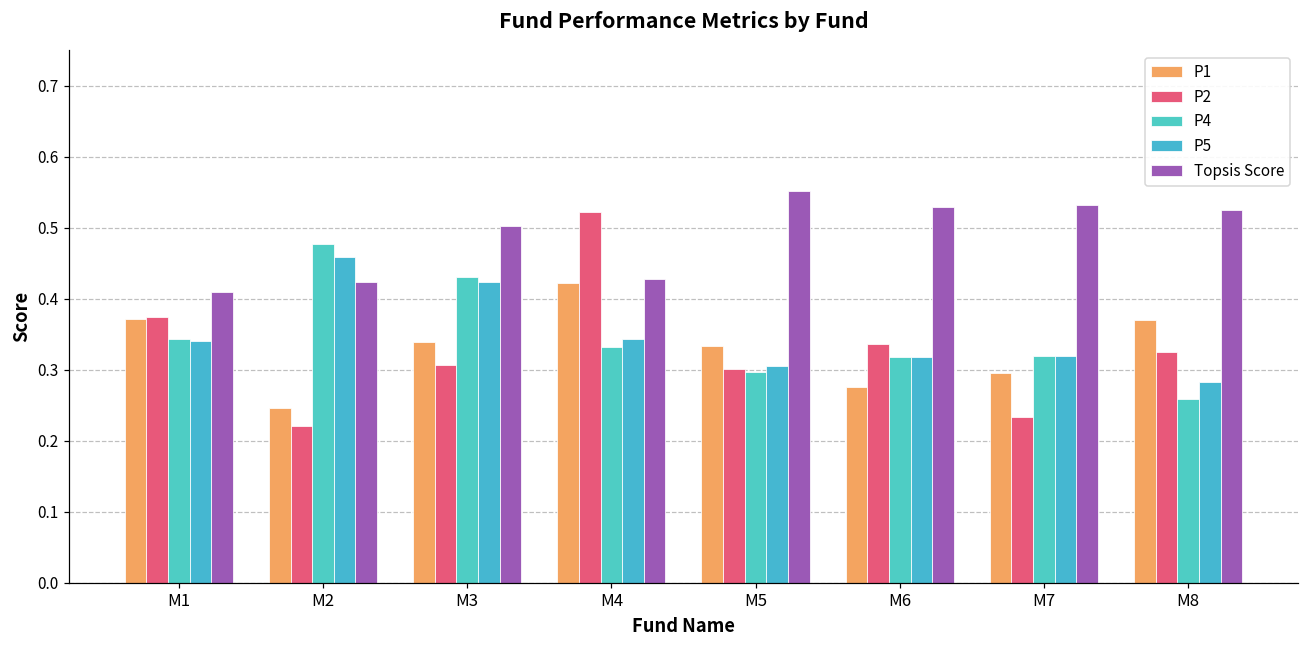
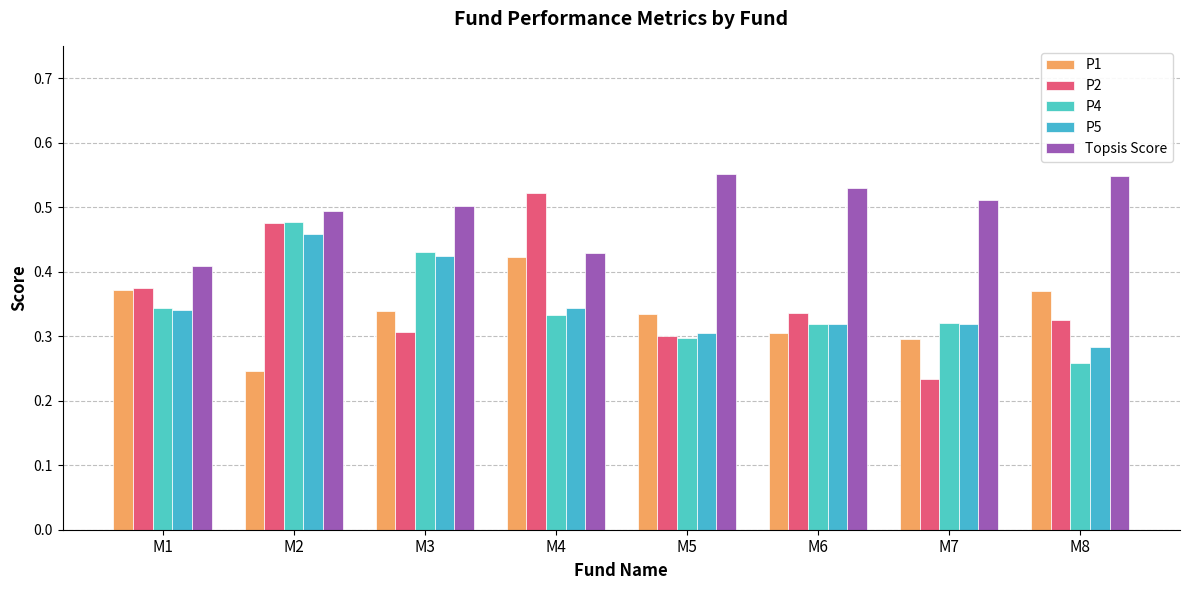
P2, M2: 0.22 -> 0.48
Topsis Score, M2: 0.42 -> 0.49
P1, M6: 0.28 -> 0.31
Topsis Score, M7: 0.53 -> 0.51
Topsis Score, M8: 0.53 -> 0.55
